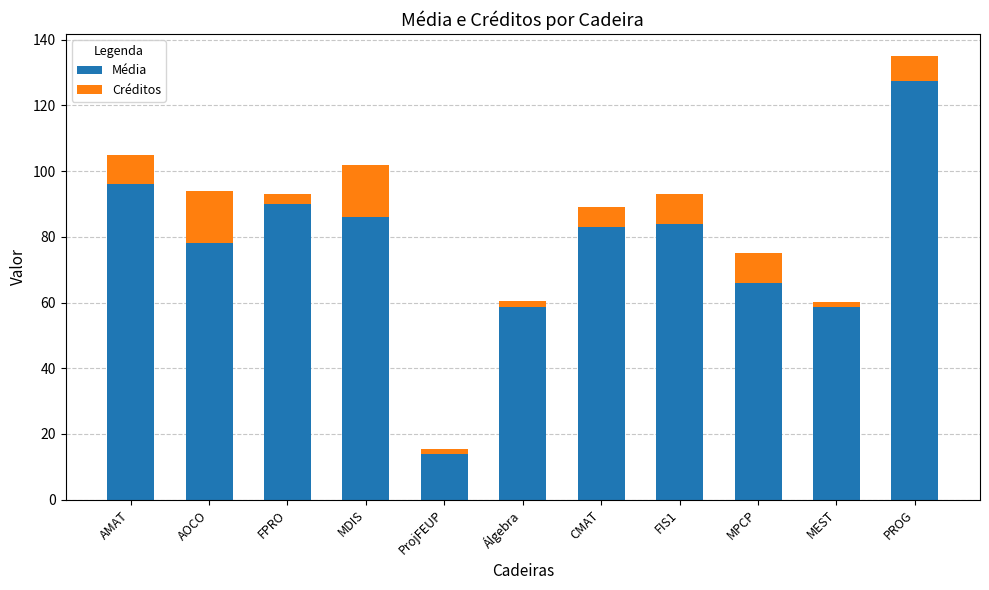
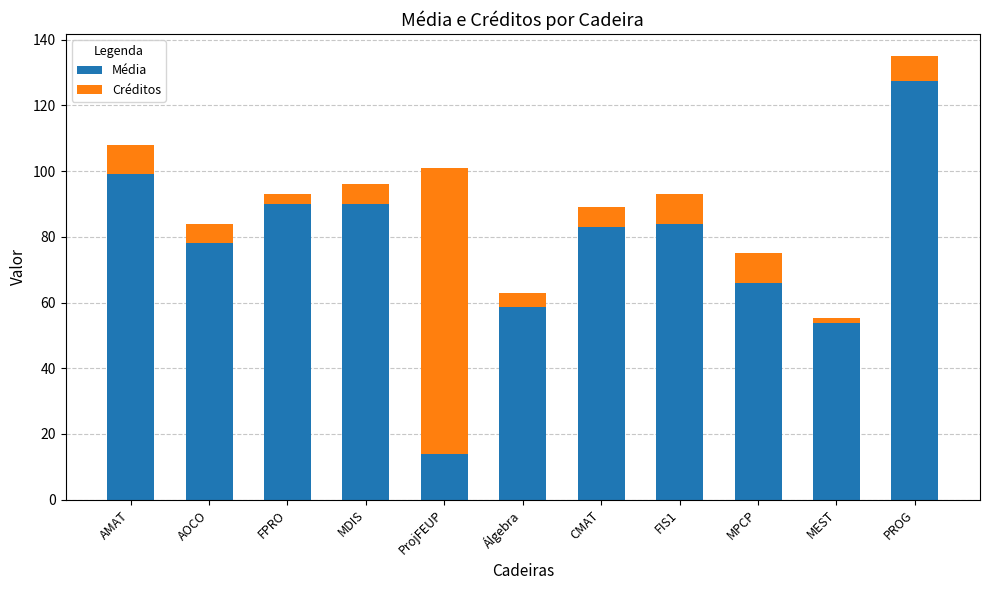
Média, AMAT: 96 -> 99
Créditos, AOCO: 16 -> 6
Média, MDIS: 86 -> 90
Créditos, MDIS: 16 -> 6
Créditos, ProjFEUP: 2 -> 87
Créditos, Álgebra: 2 -> 5
Média, MEST: 59 -> 54
